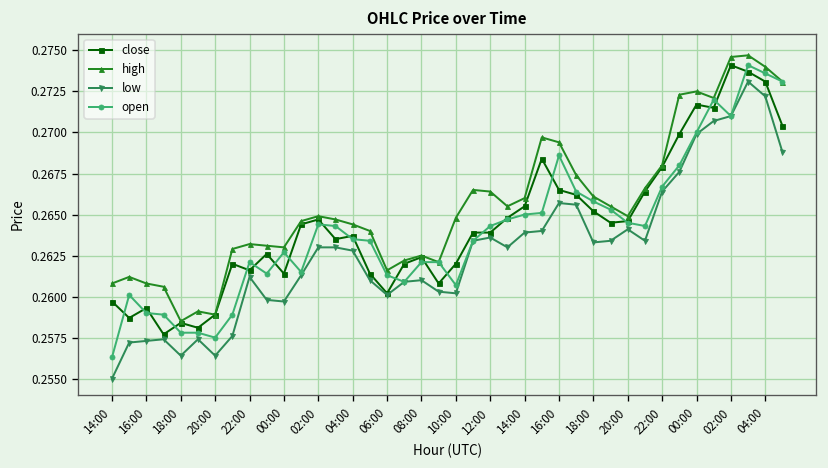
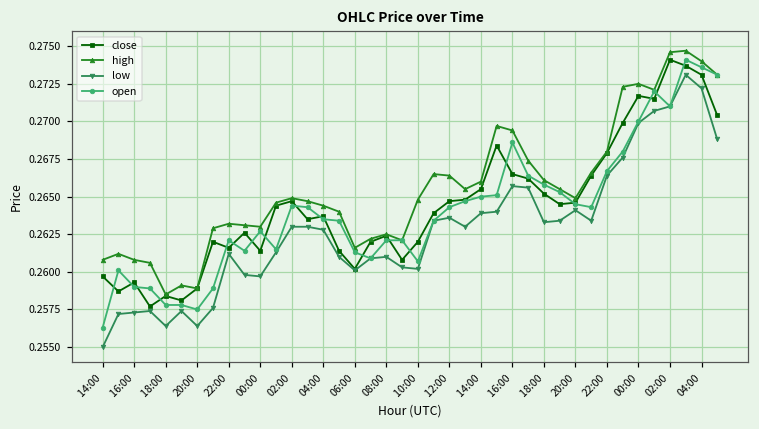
close, 12:00: 0.2639 -> 0.2647
